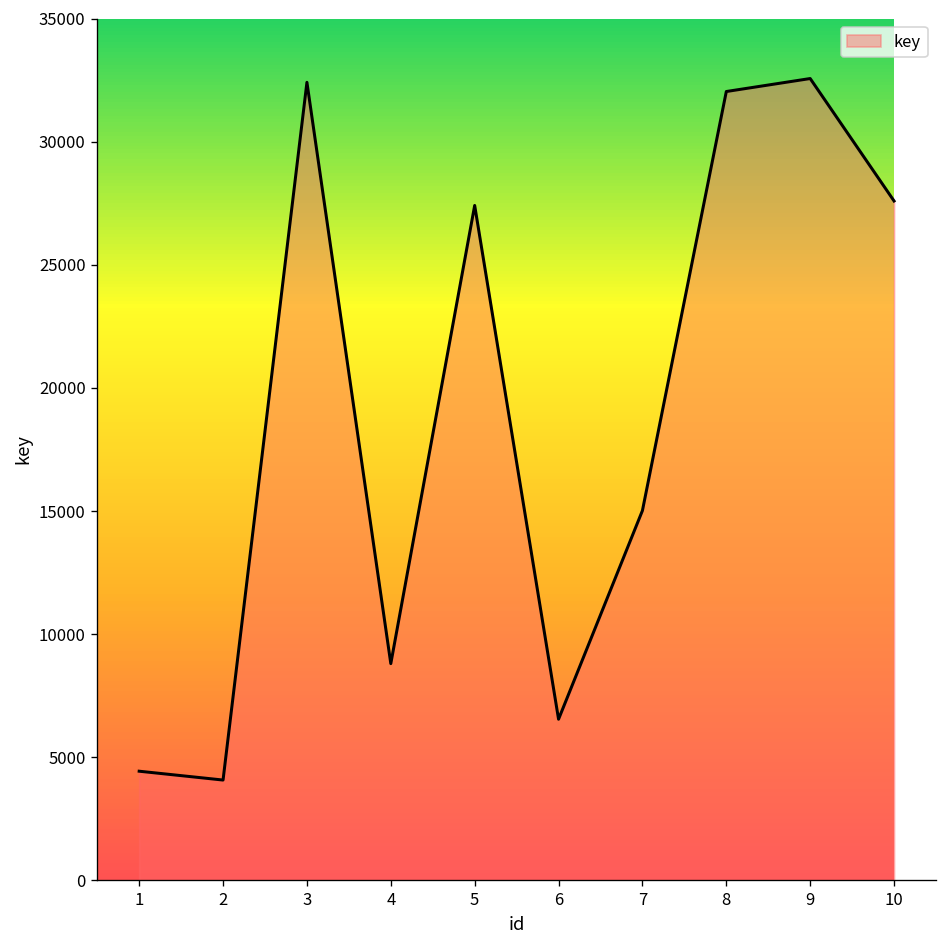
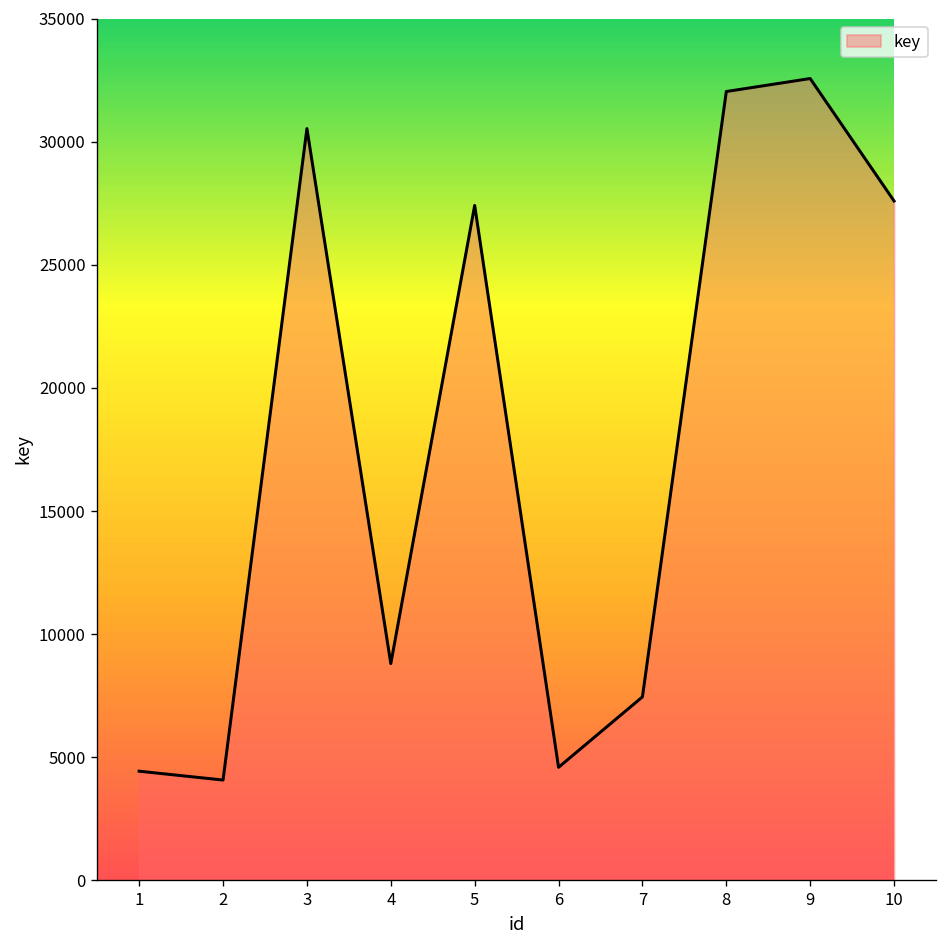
3: 32400 -> 30500
6: 6500 -> 4600
7: 15000 -> 7500
